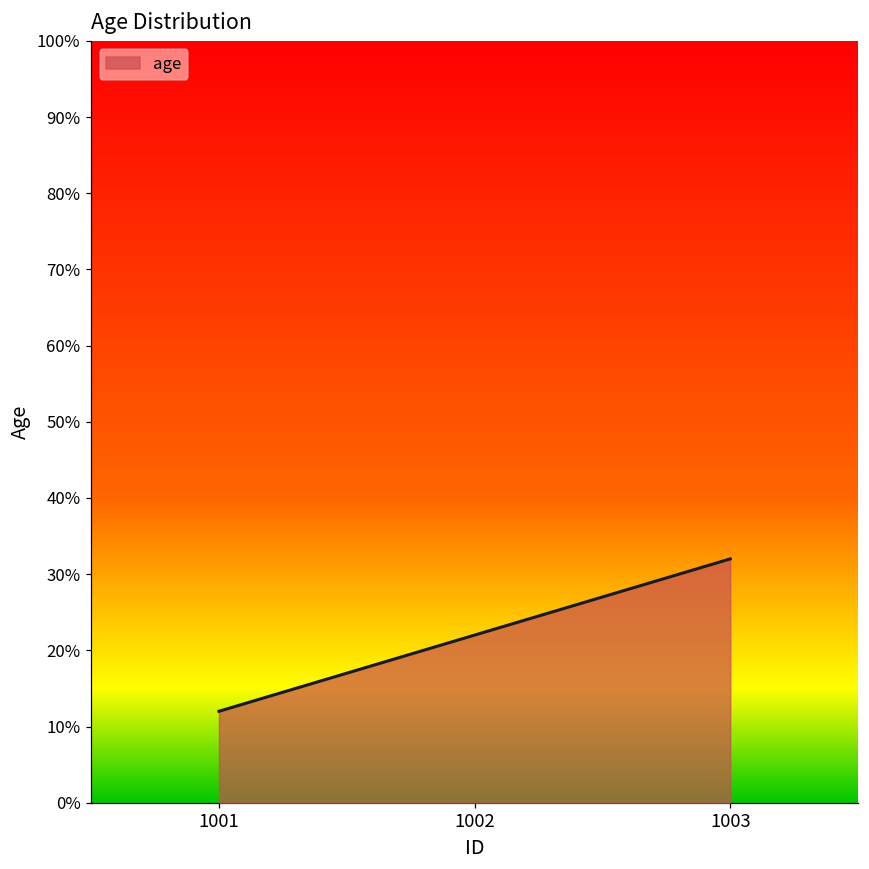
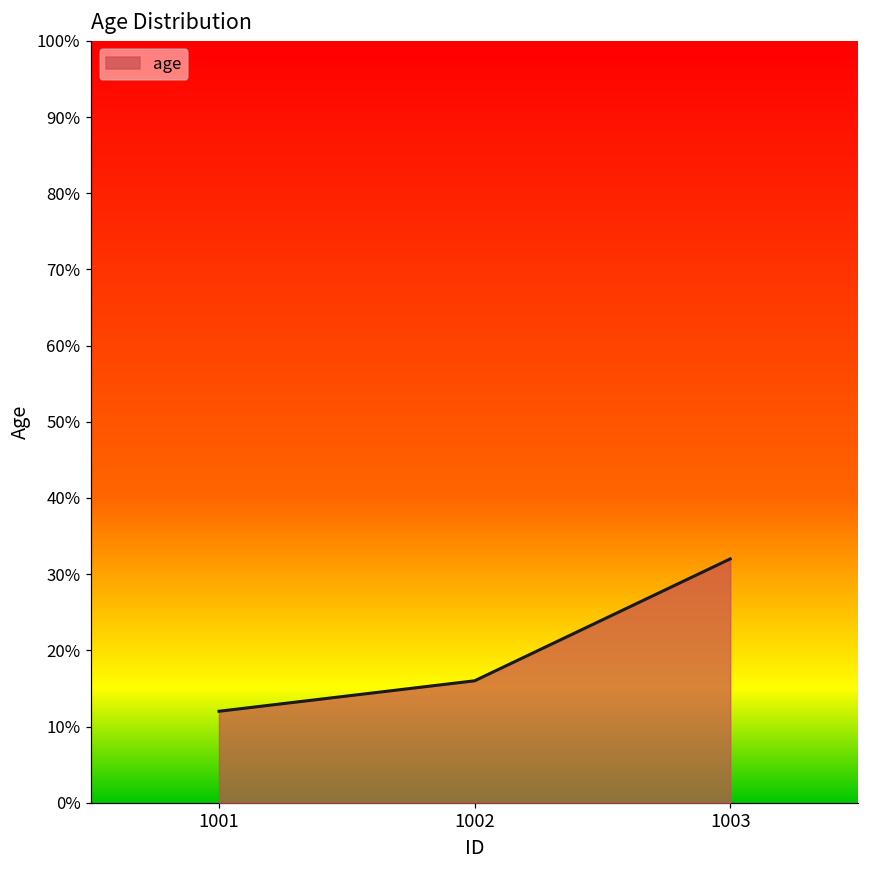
1002: 22% -> 16%
